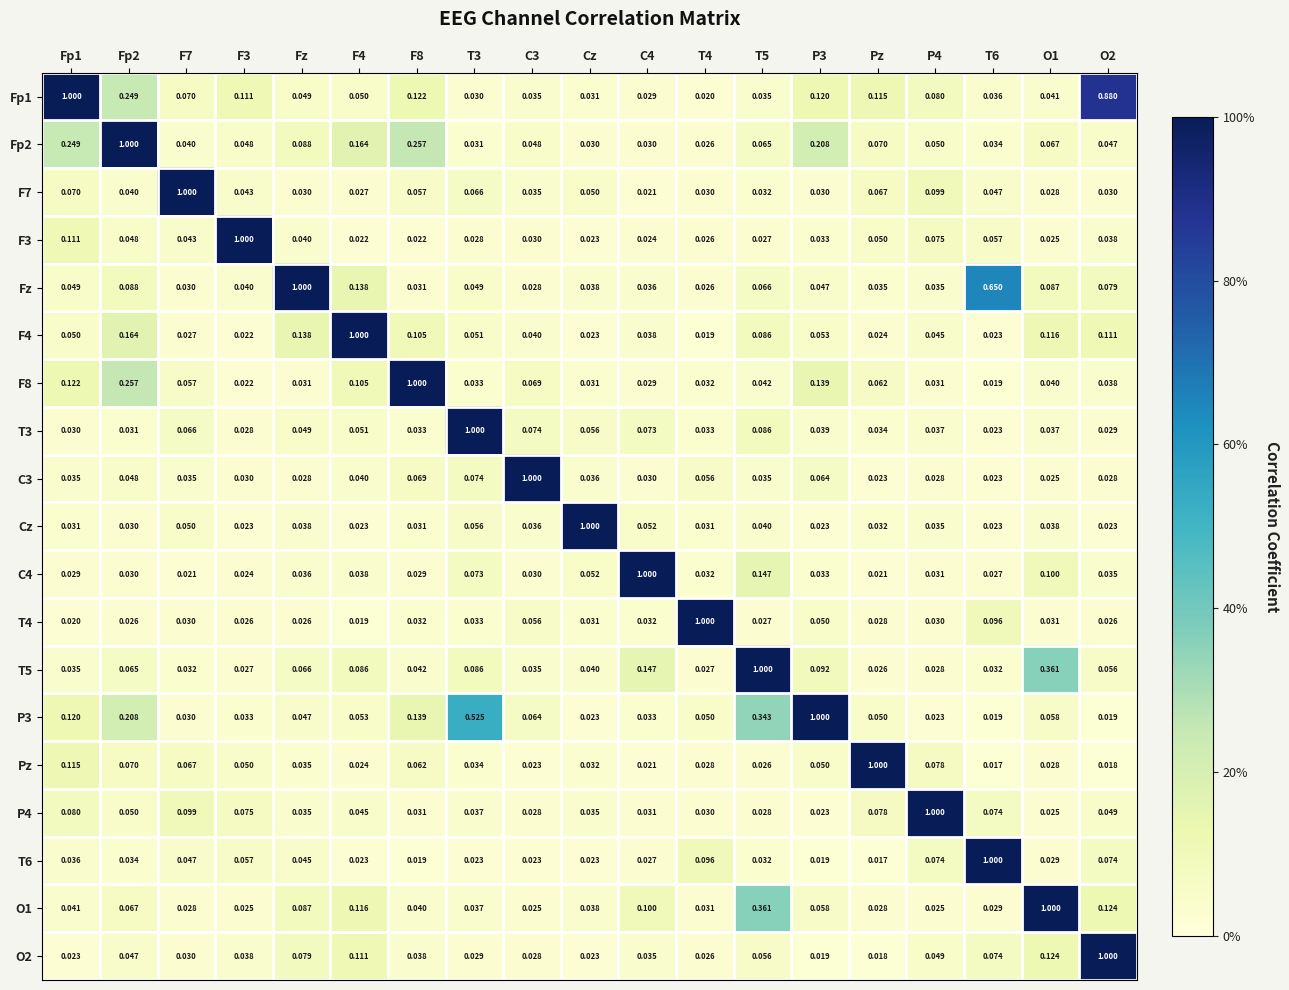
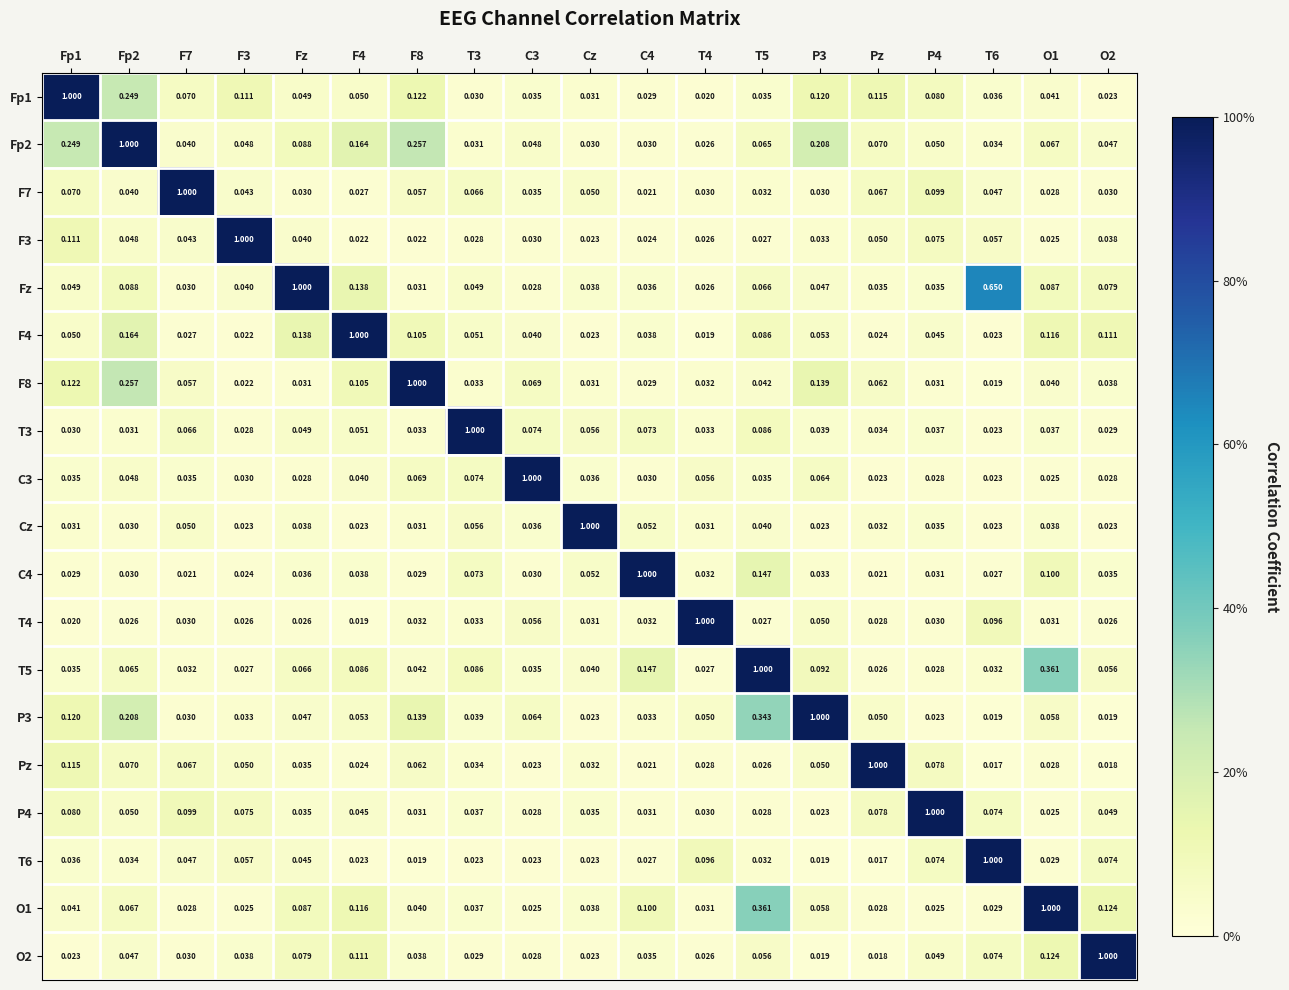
Fp1, O2: 0.880 -> 0.023
P3, T3: 0.525 -> 0.039
